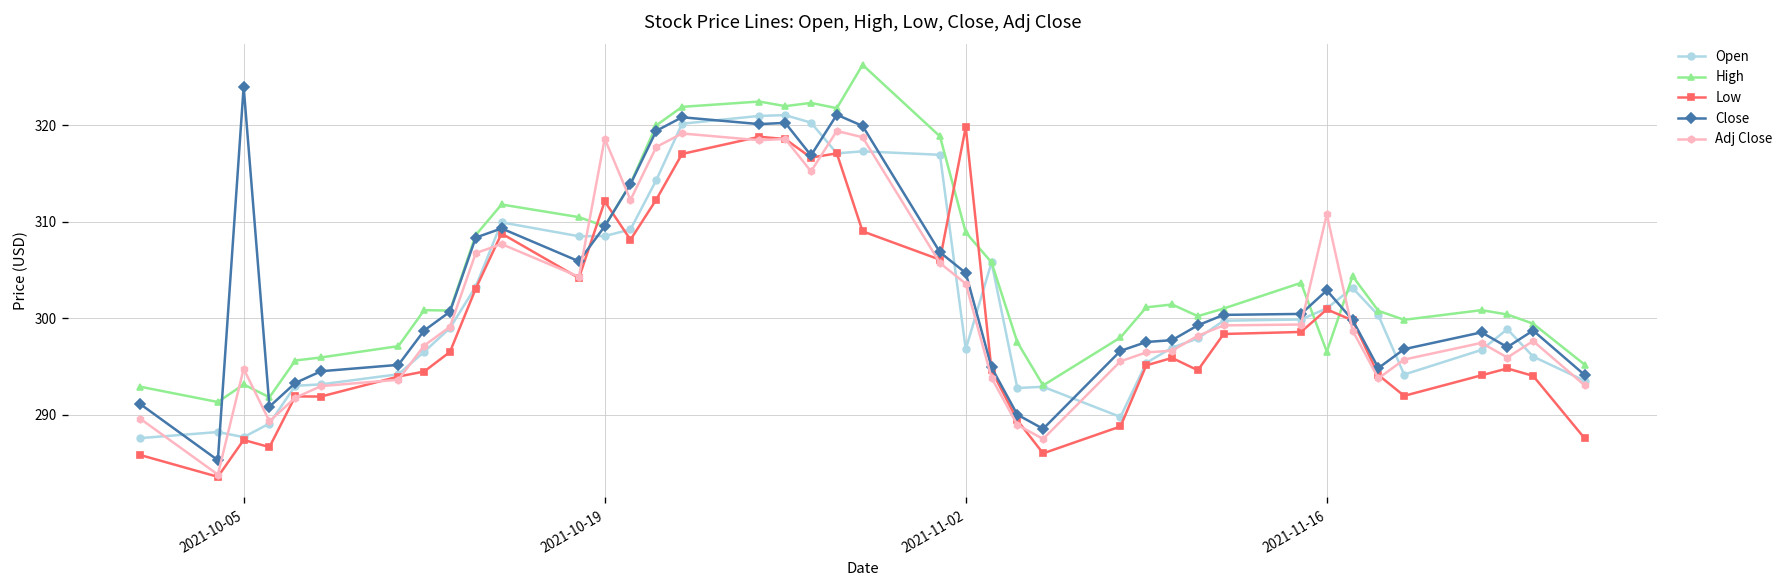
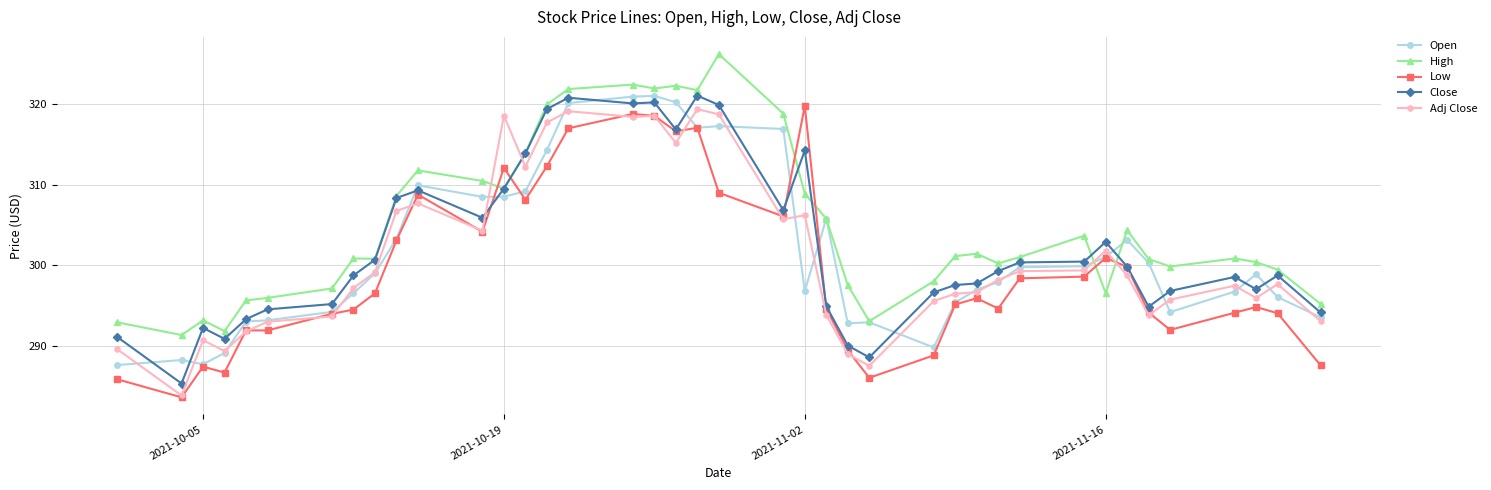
Close, 2021-10-05: 324 -> 292
Adj Close, 2021-10-05: 295 -> 291
Close, 2021-11-02: 305 -> 314
Adj Close, 2021-11-02: 304 -> 306
Adj Close, 2021-11-16: 311 -> 302
